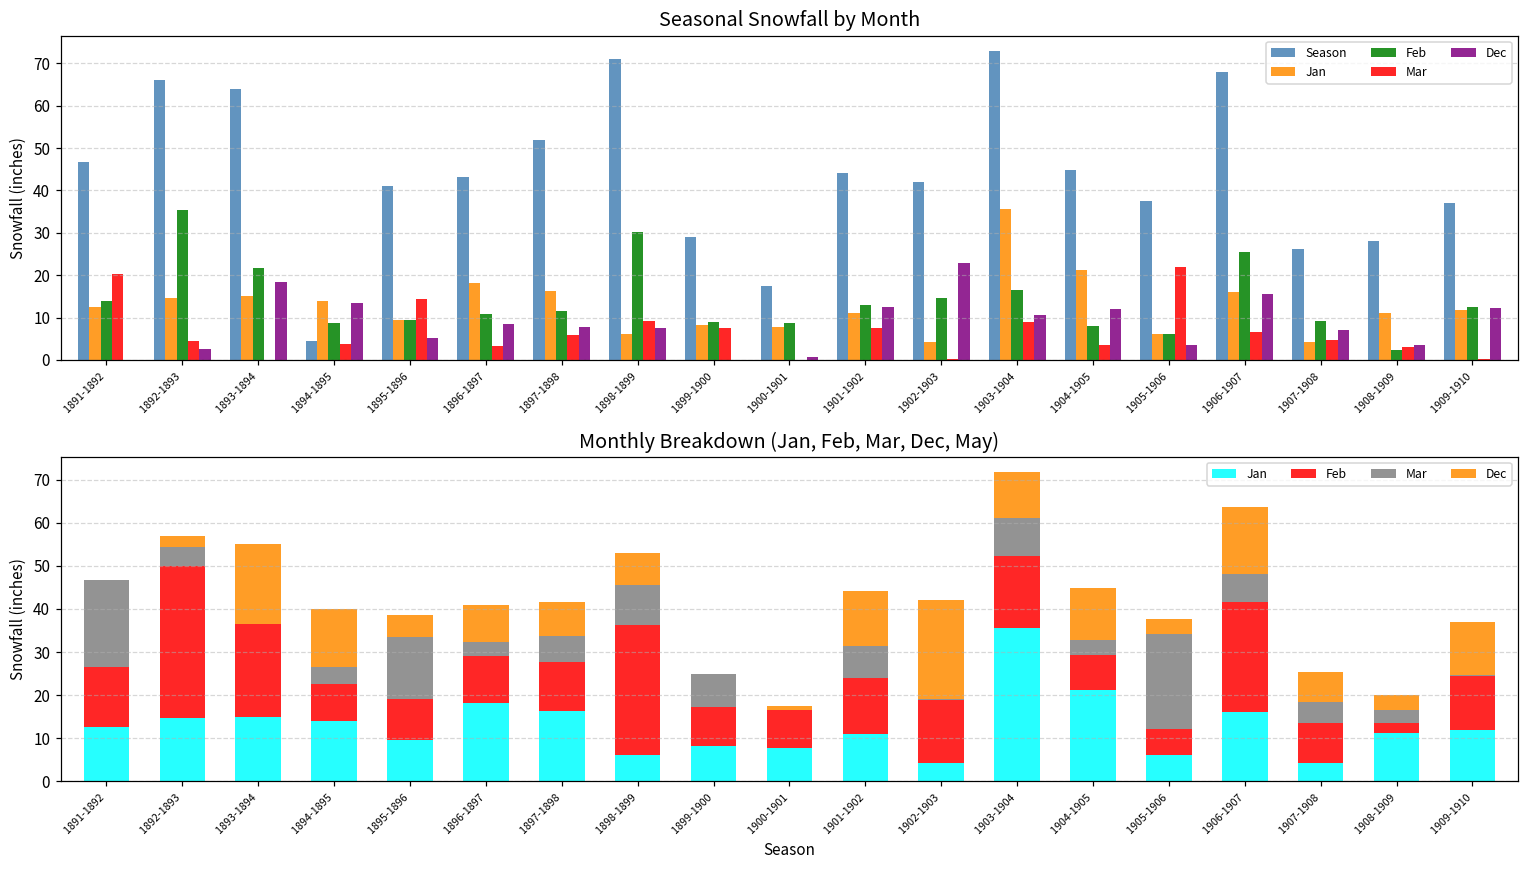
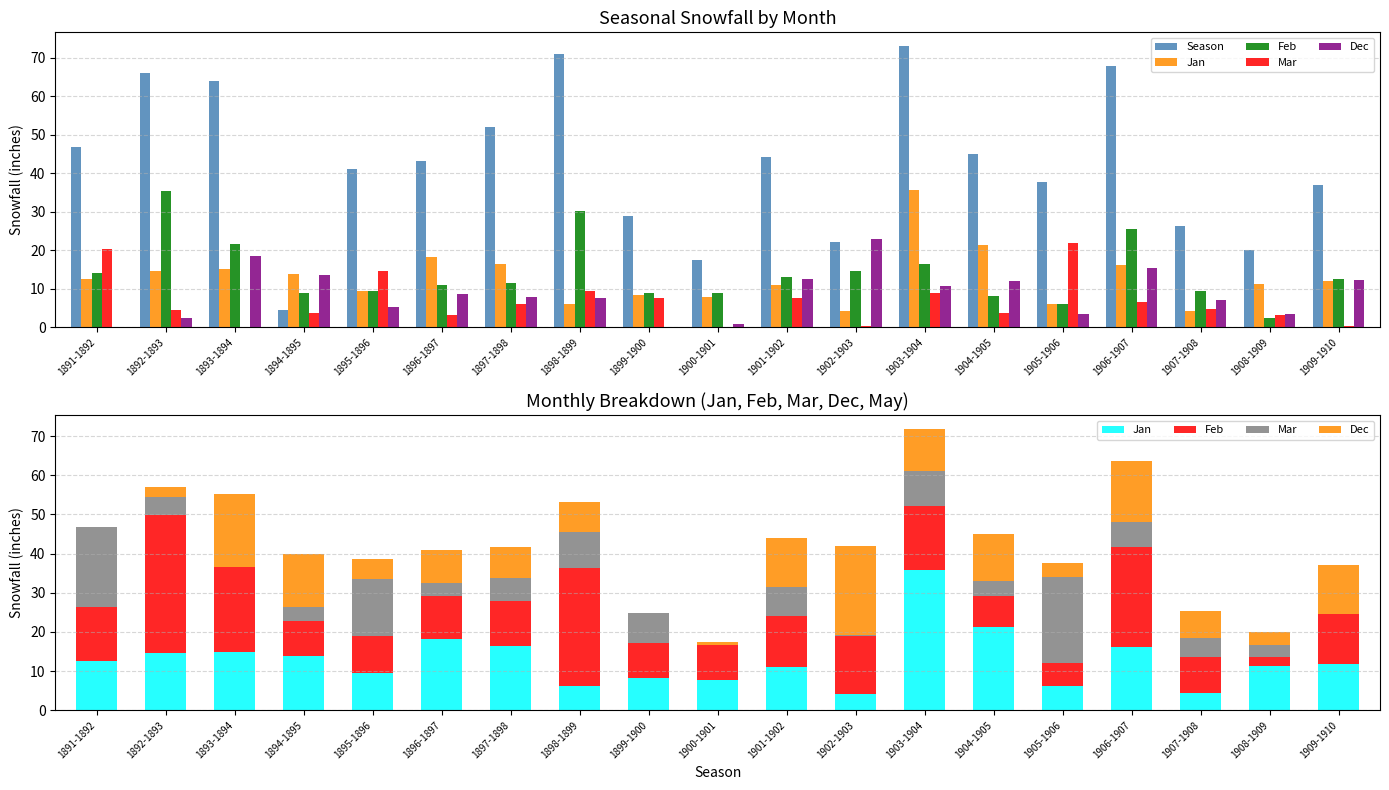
Seasonal Snowfall by Month, Season, 1902-1903: 42 -> 22
Seasonal Snowfall by Month, Season, 1908-1909: 28 -> 20
